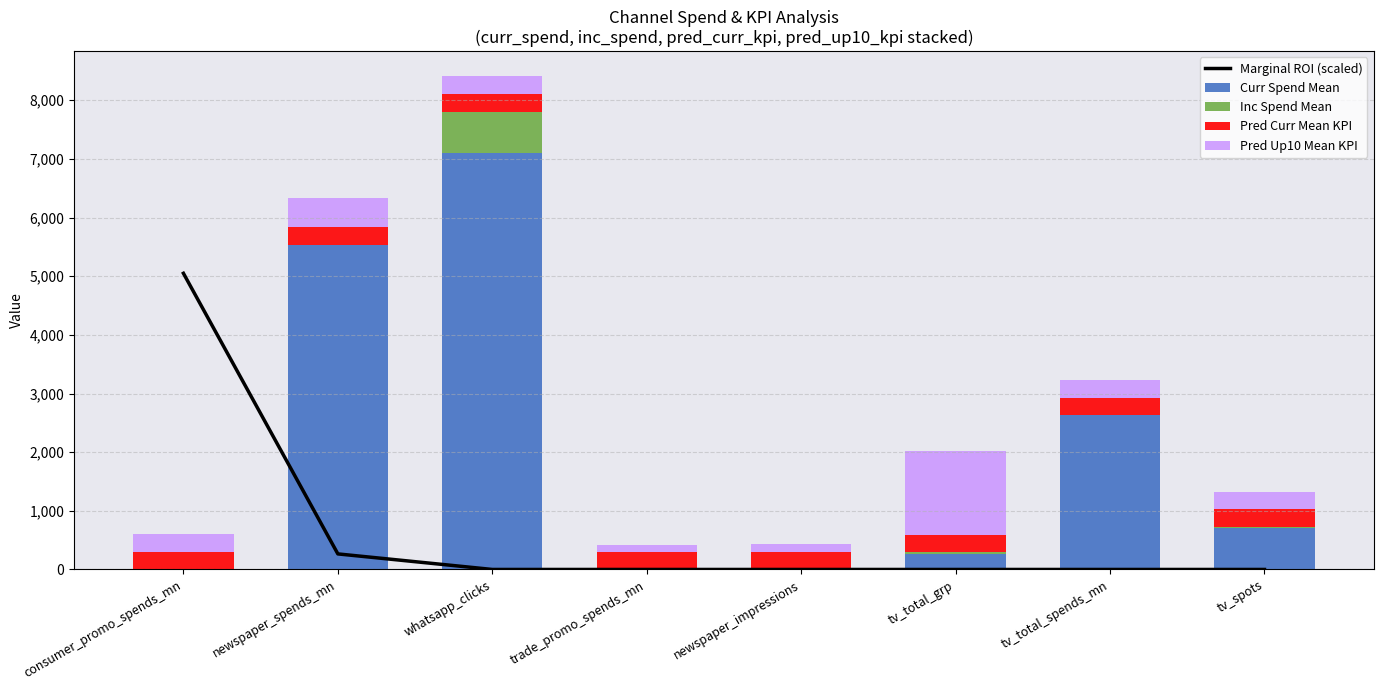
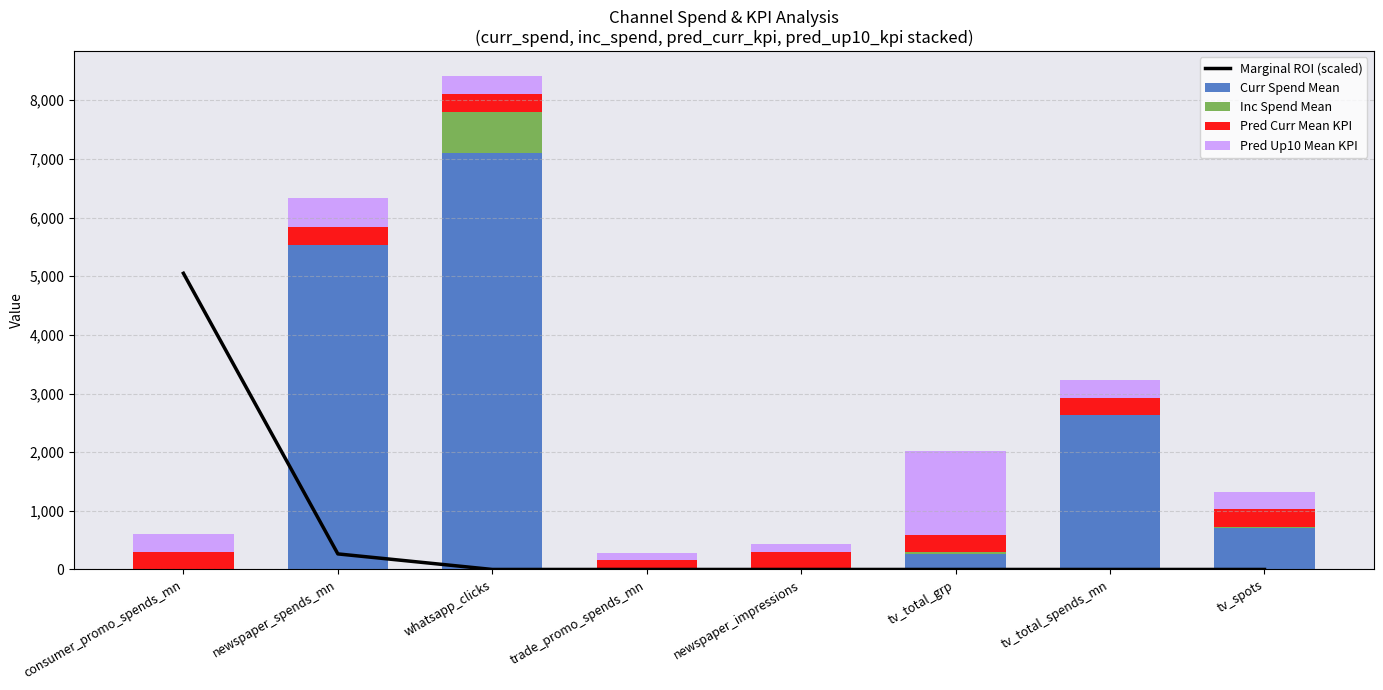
Pred Curr Mean KPI, trade_promo_spends_mn: 300 -> 200
